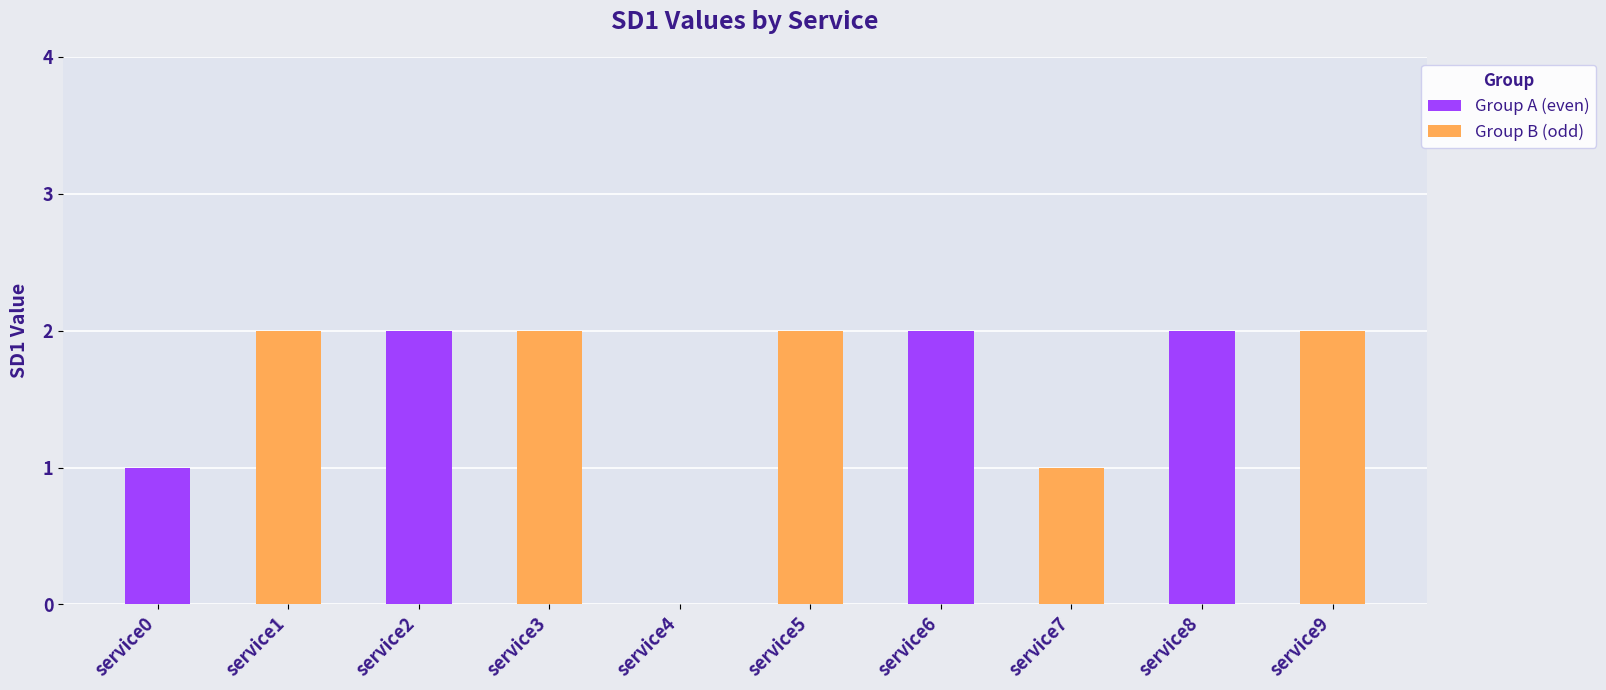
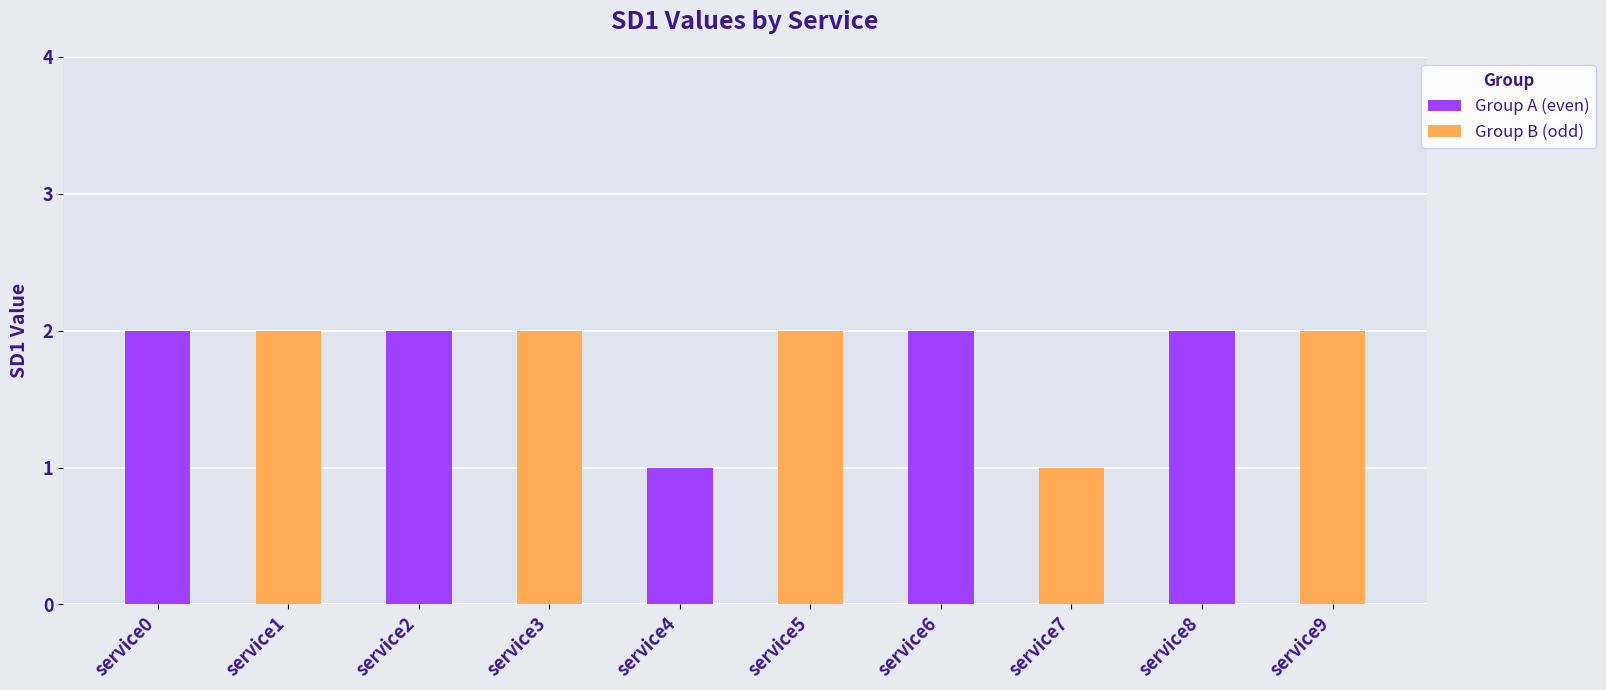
Group A (even), service0: 1 -> 2
Group A (even), service4: 0 -> 1
